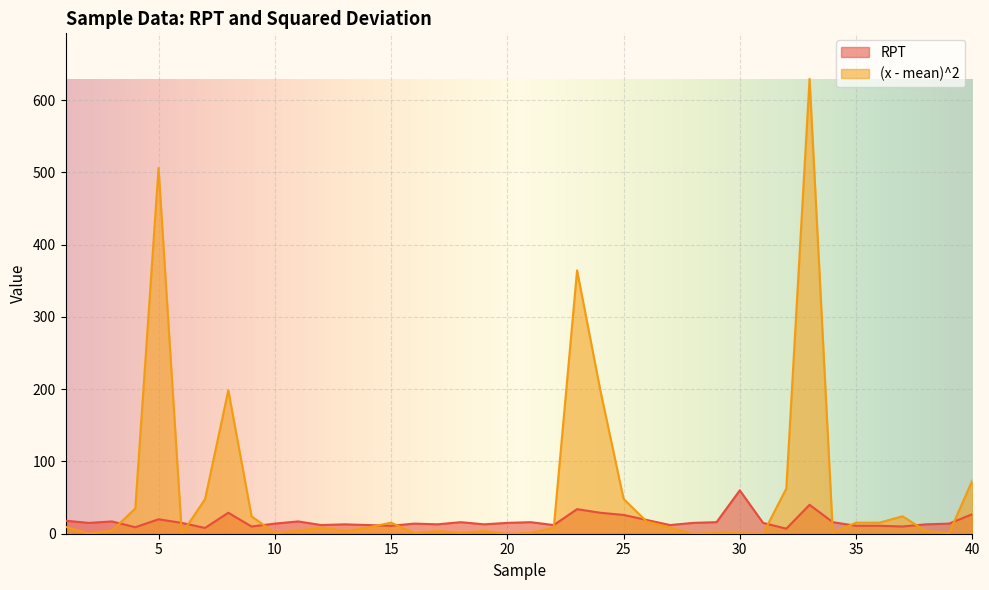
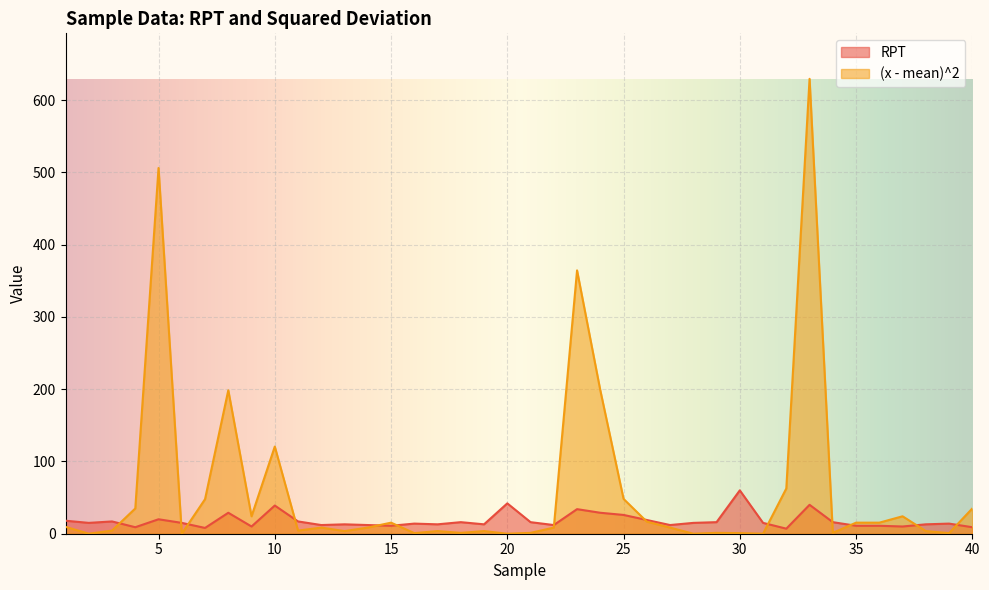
RPT, 10: 10 -> 40
(x - mean)^2, 10: 0 -> 120
RPT, 20: 20 -> 40
RPT, 40: 30 -> 10
(x - mean)^2, 40: 70 -> 30
